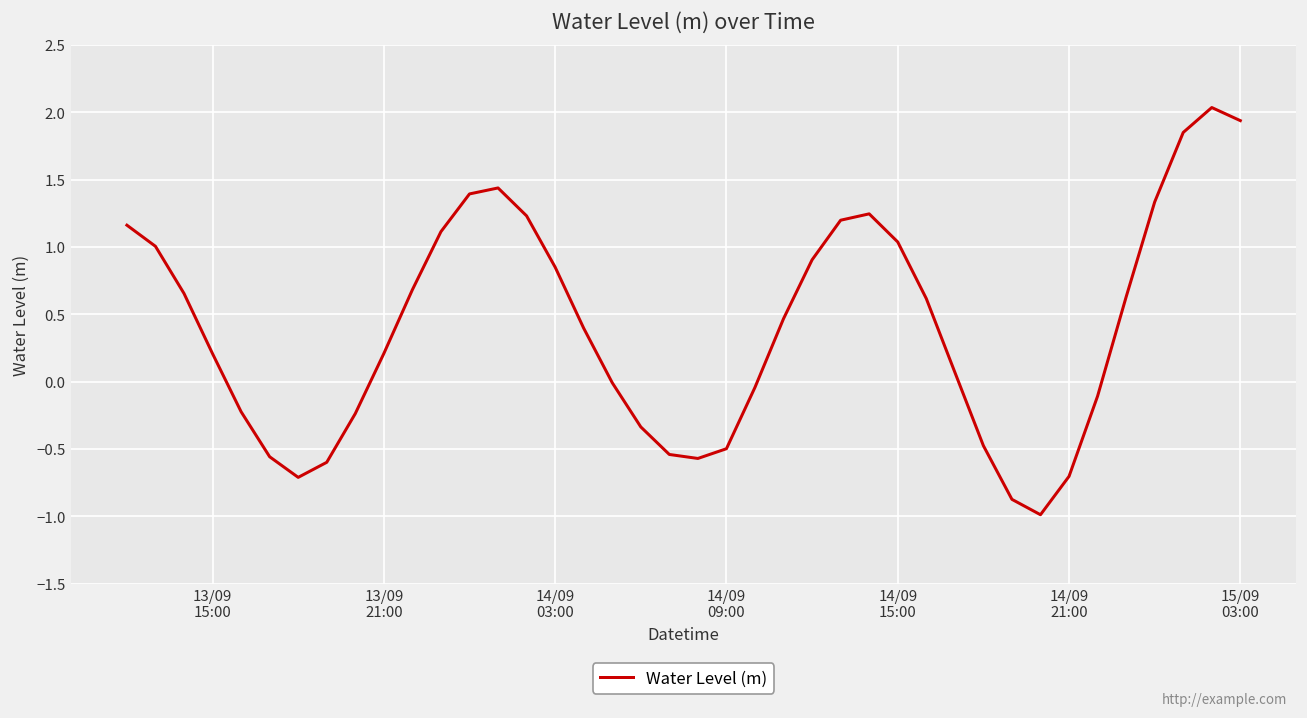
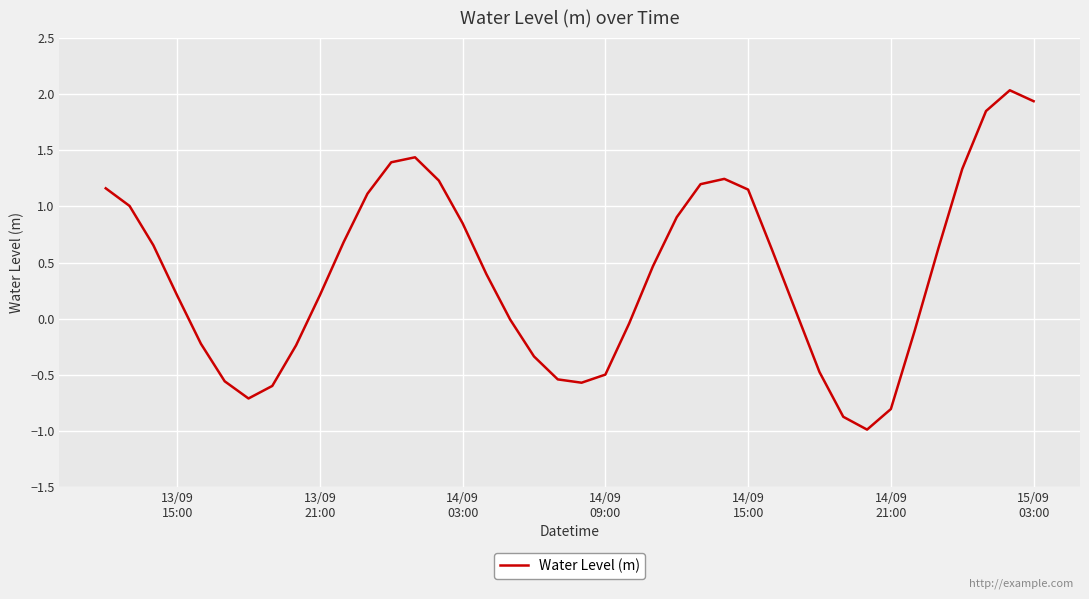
14/09 15:00: 1.04 -> 1.15
14/09 21:00: -0.70 -> -0.81
